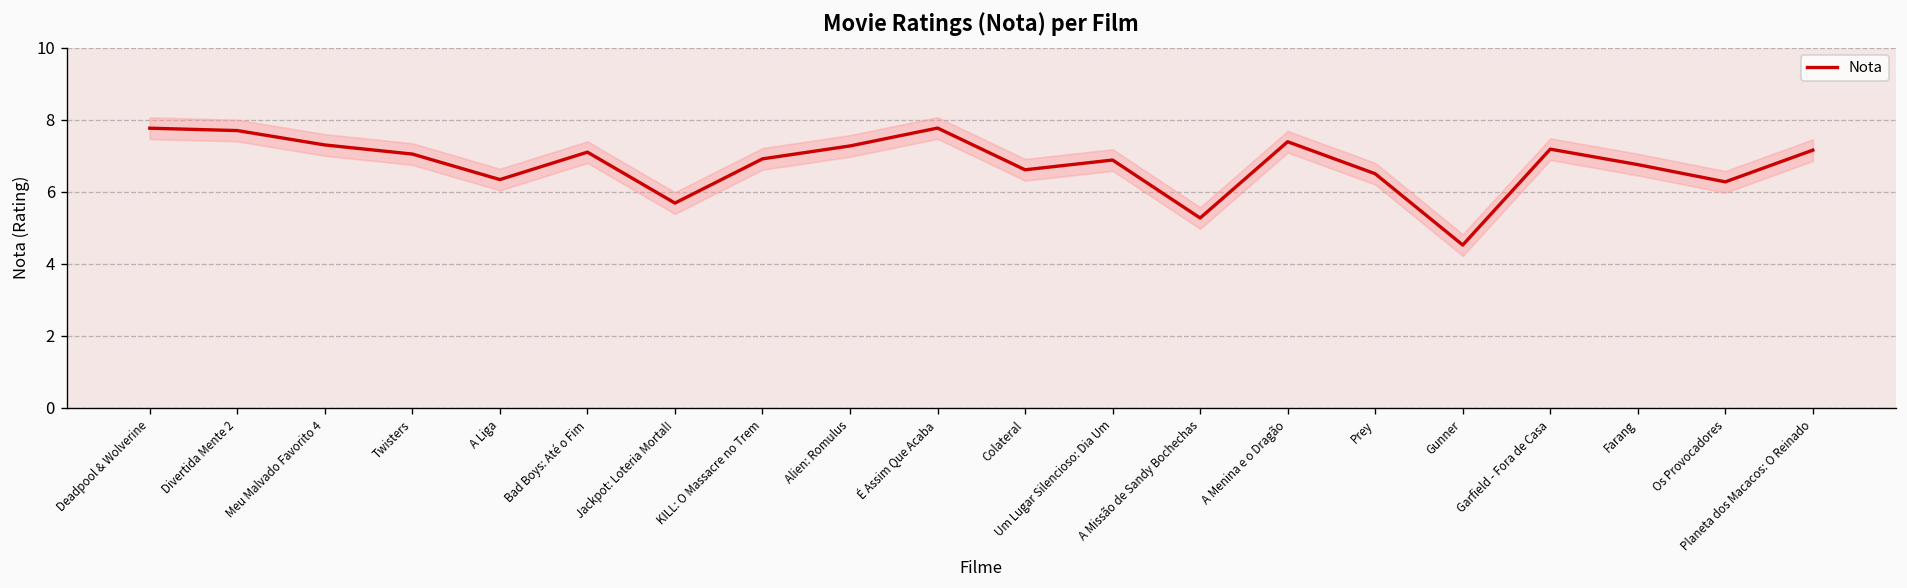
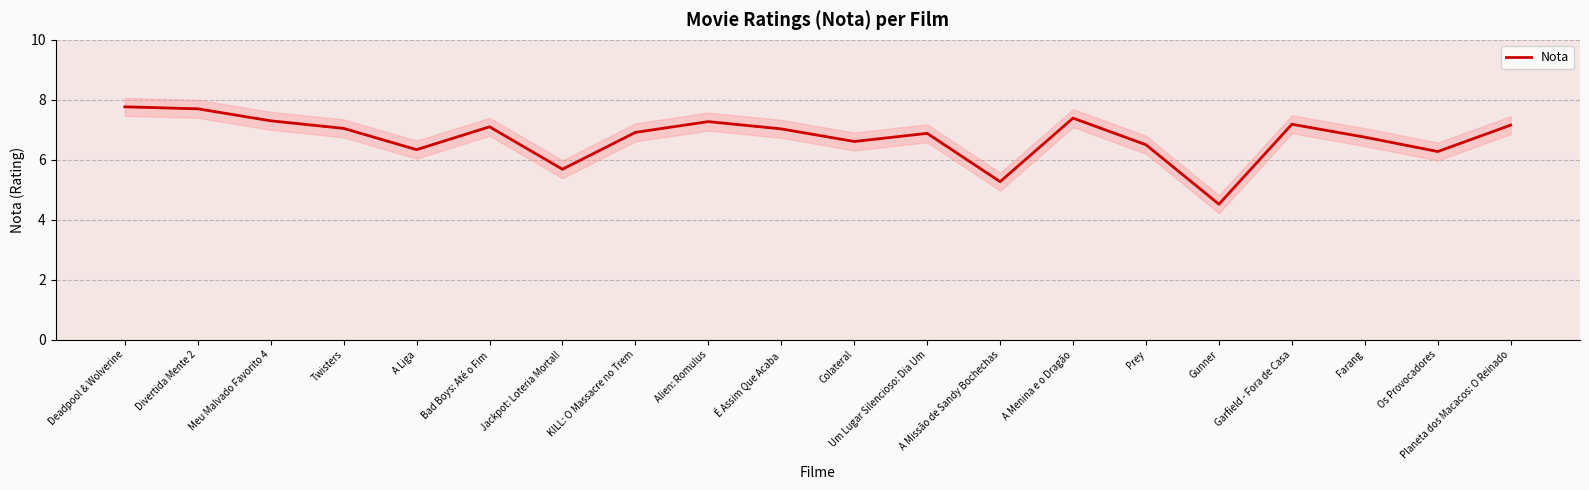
Nota, É Assim Que Acaba: 7.8 -> 7.0
